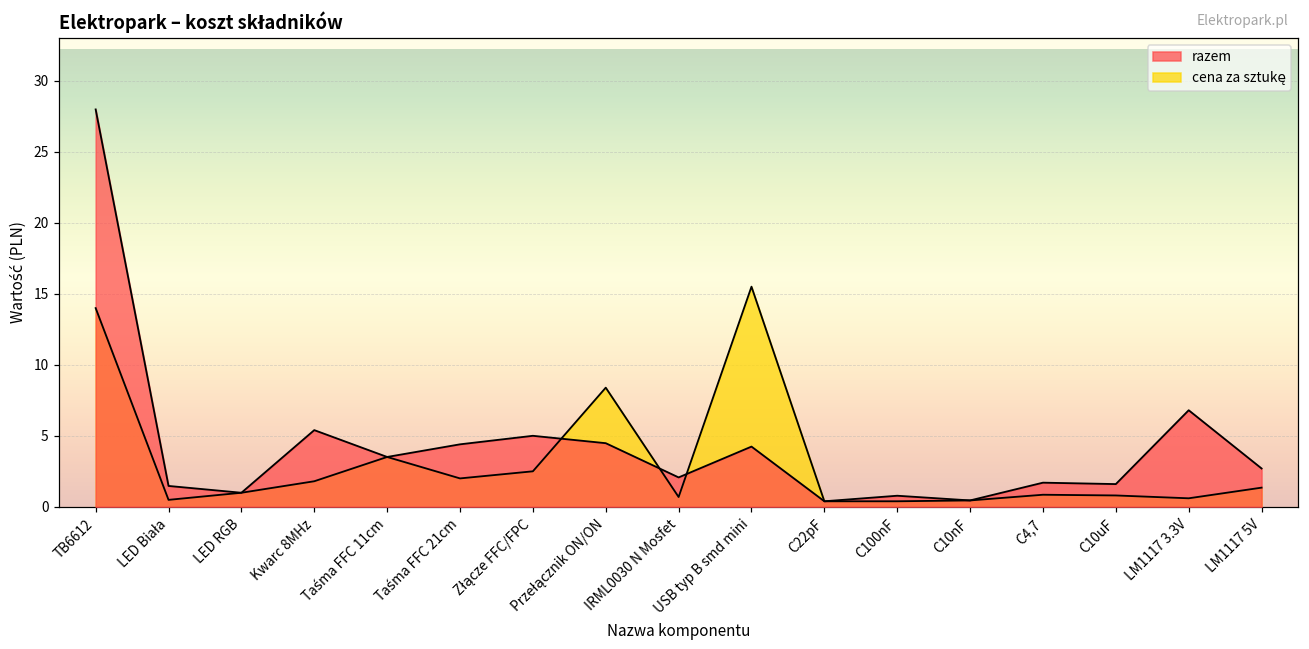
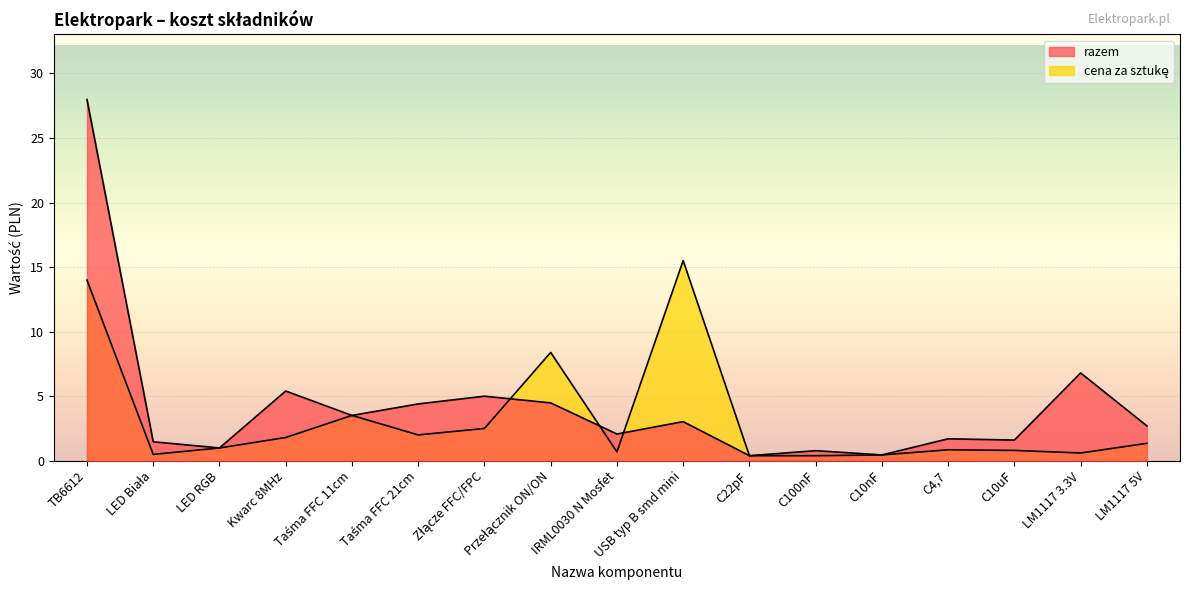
razem, USB typ B smd mini: 4.2 -> 3.0
